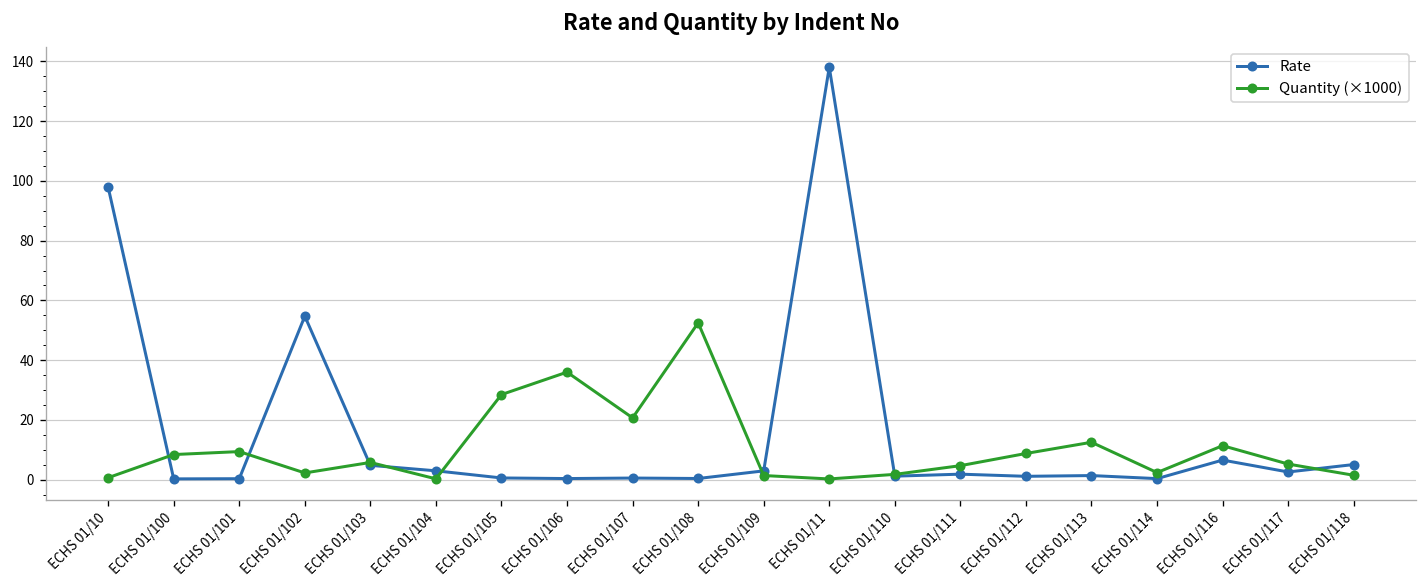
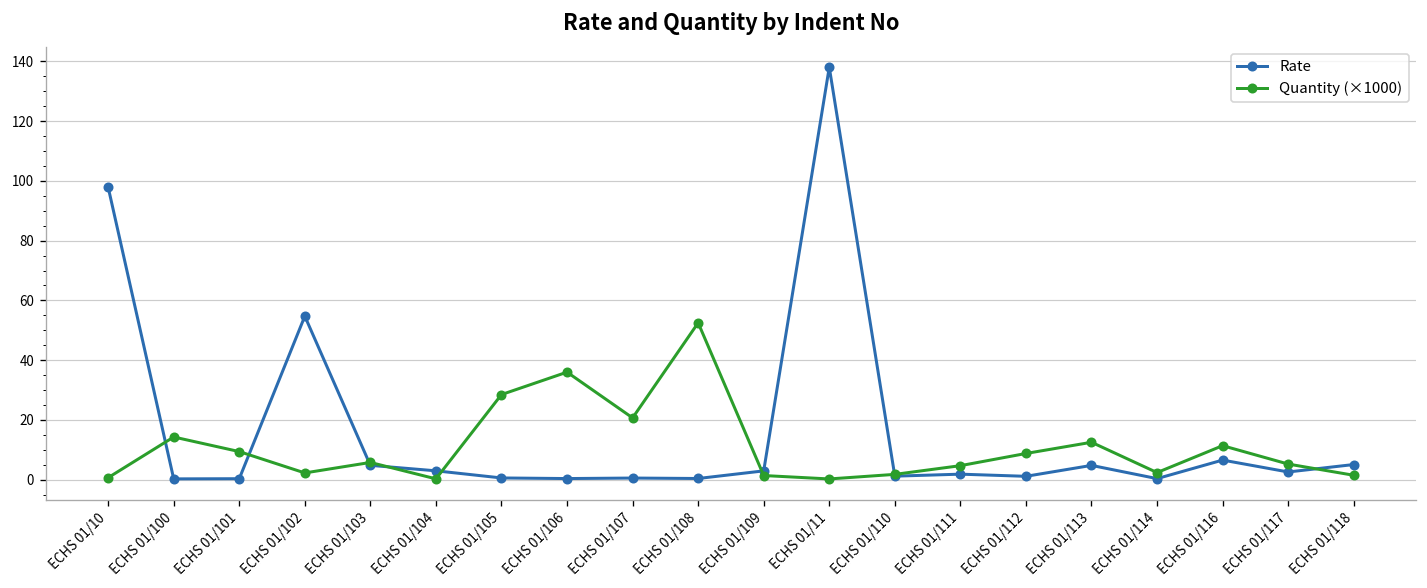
Quantity (×1000), ECHS 01/100: 8 -> 14
Rate, ECHS 01/113: 1 -> 5
